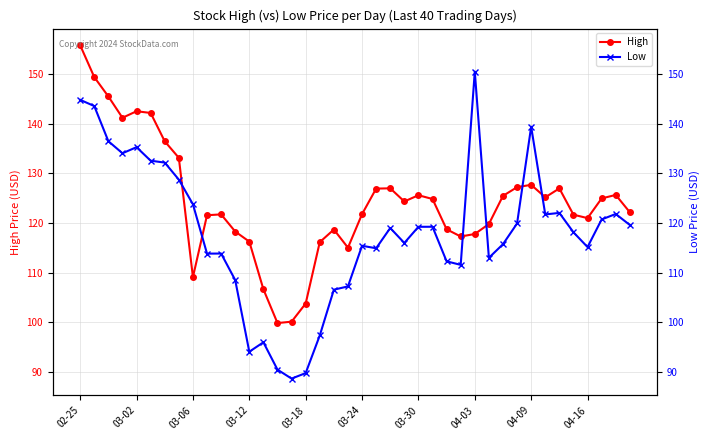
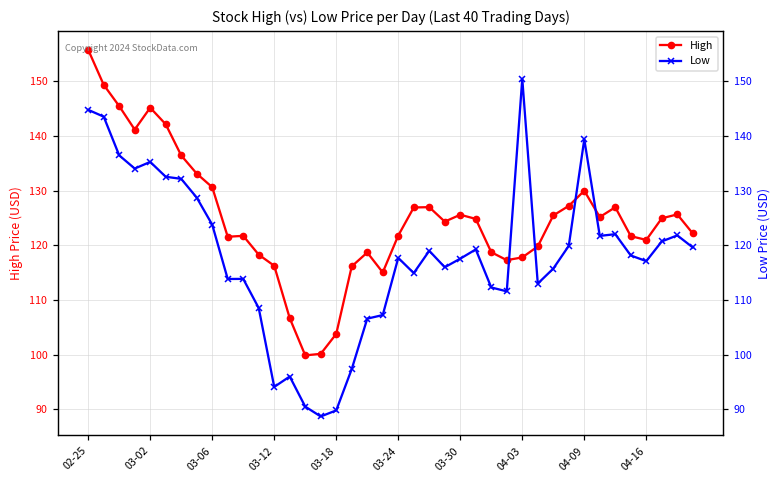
High, 03-02: 143 -> 145
High, 03-06: 109 -> 131
Low, 03-24: 115 -> 118
Low, 03-30: 119 -> 118
High, 04-09: 128 -> 130
Low, 04-16: 115 -> 117
